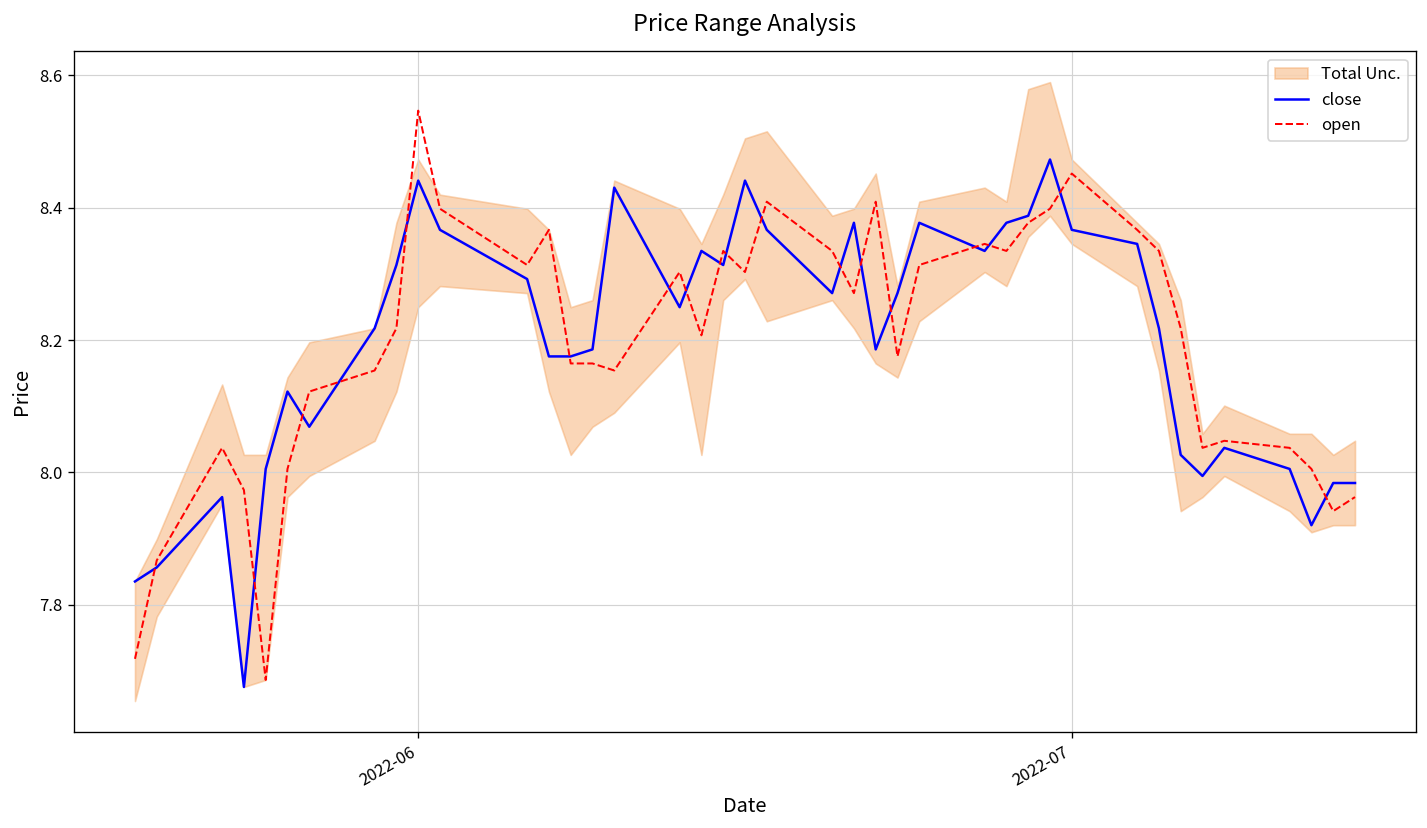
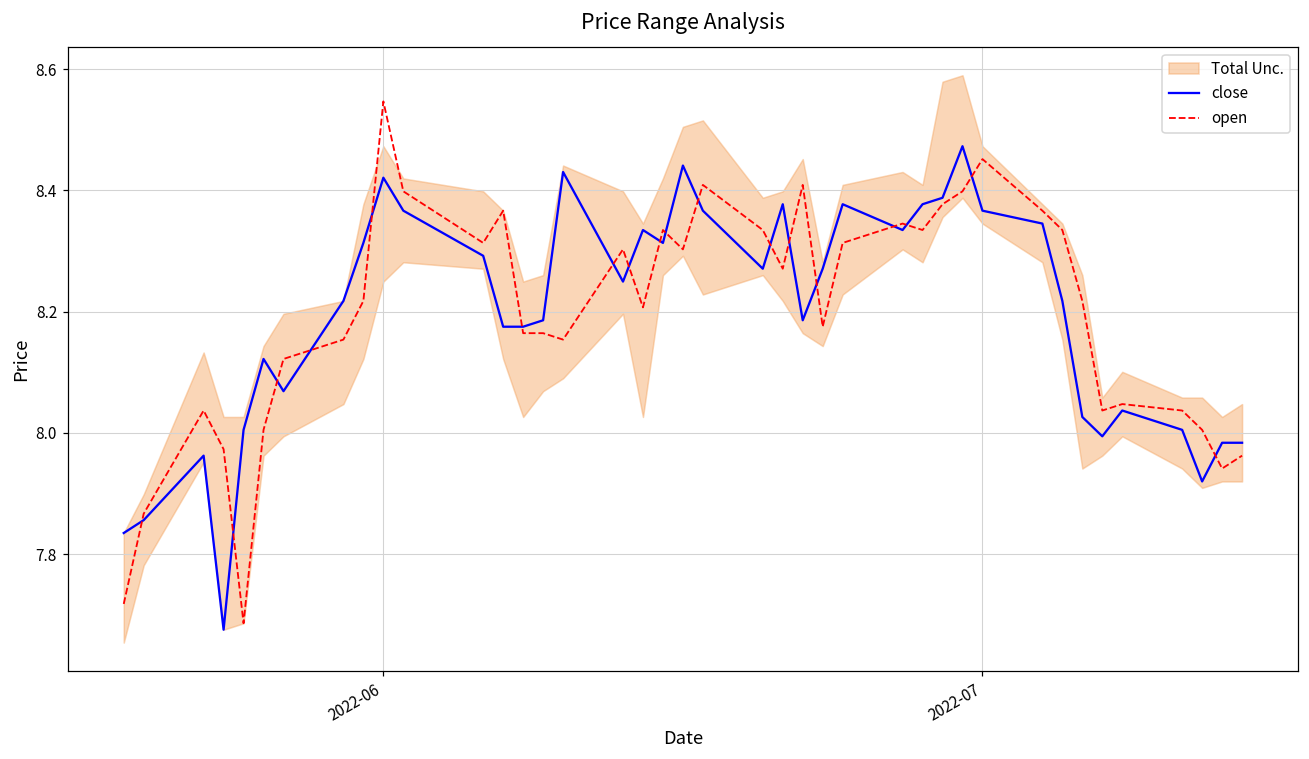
close, 2022-06: 8.44 -> 8.42
